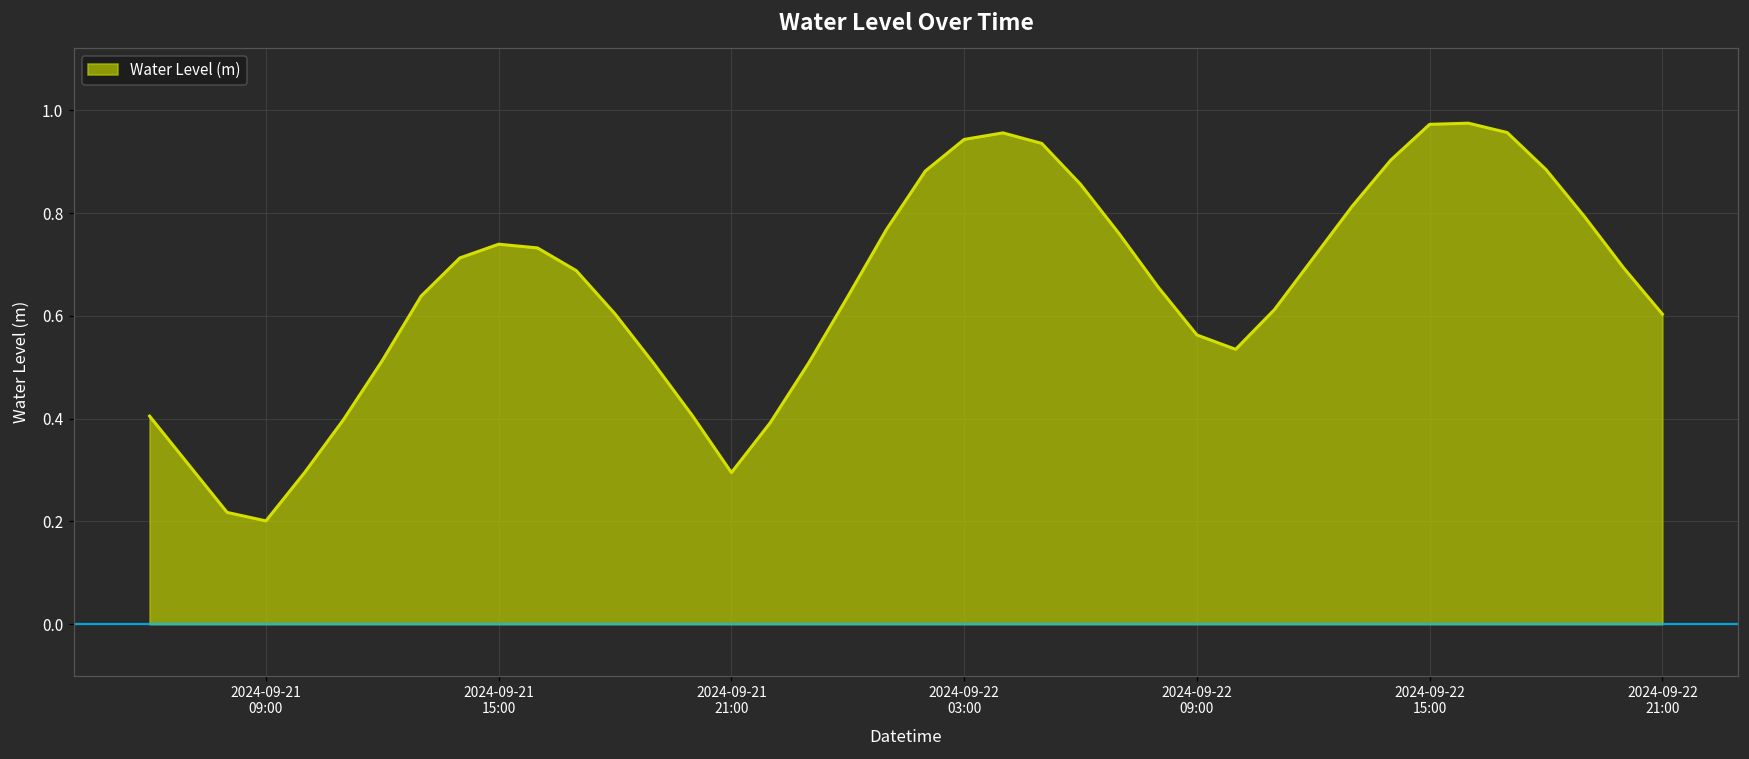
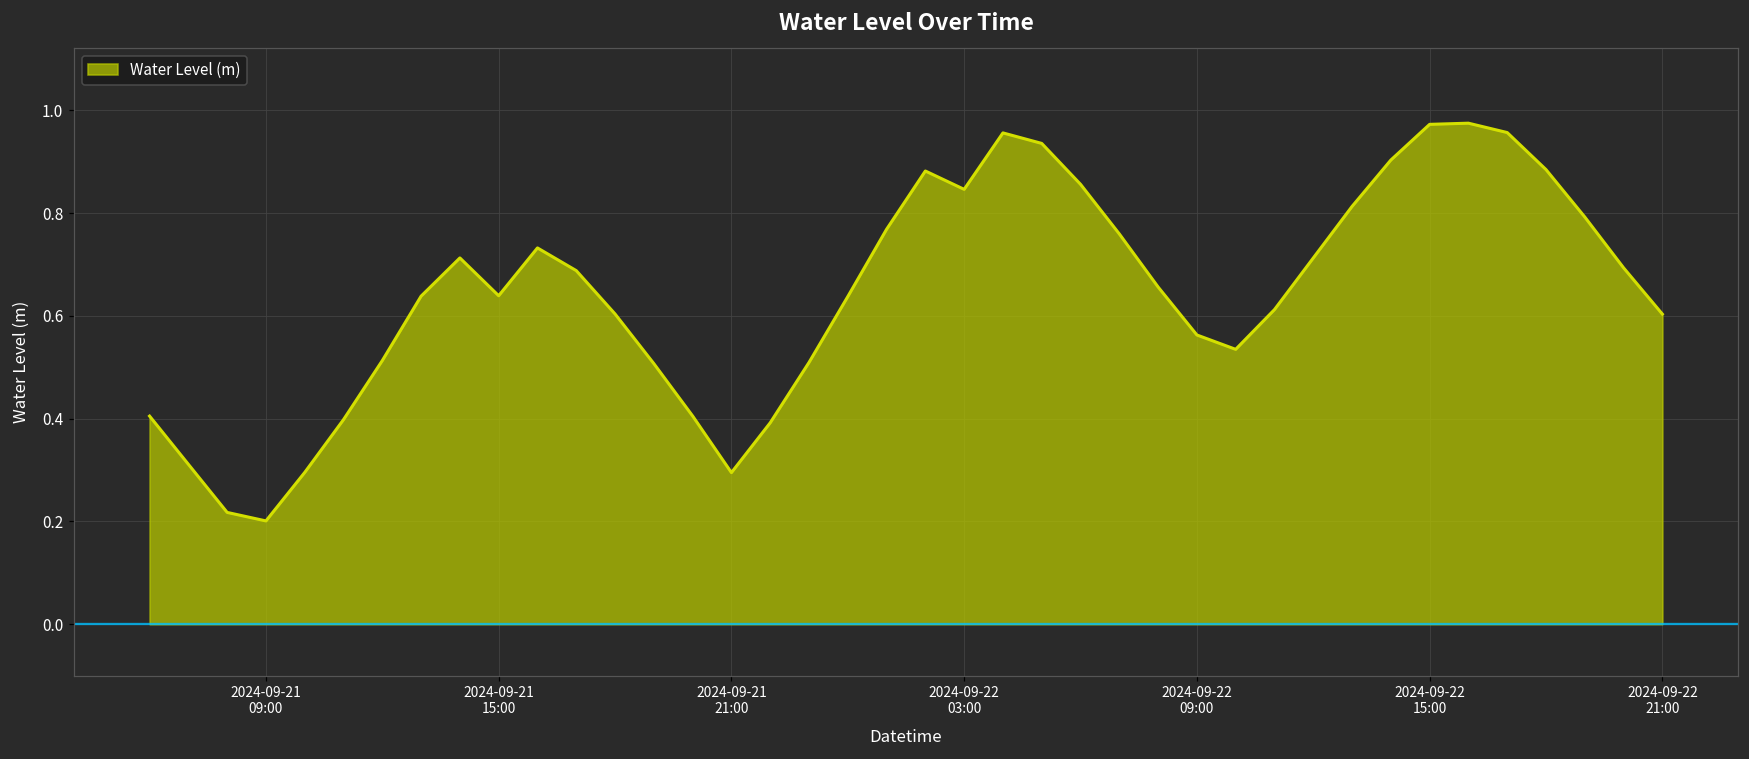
2024-09-21 15:00: 0.74 -> 0.64
2024-09-22 03:00: 0.94 -> 0.85
